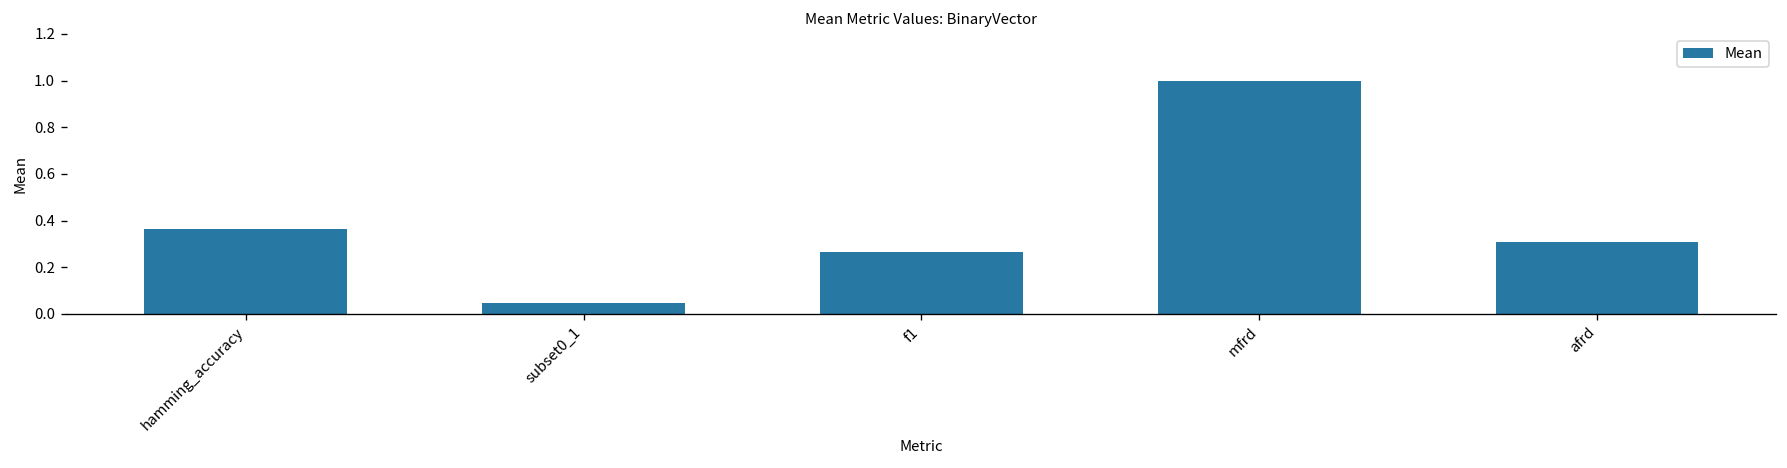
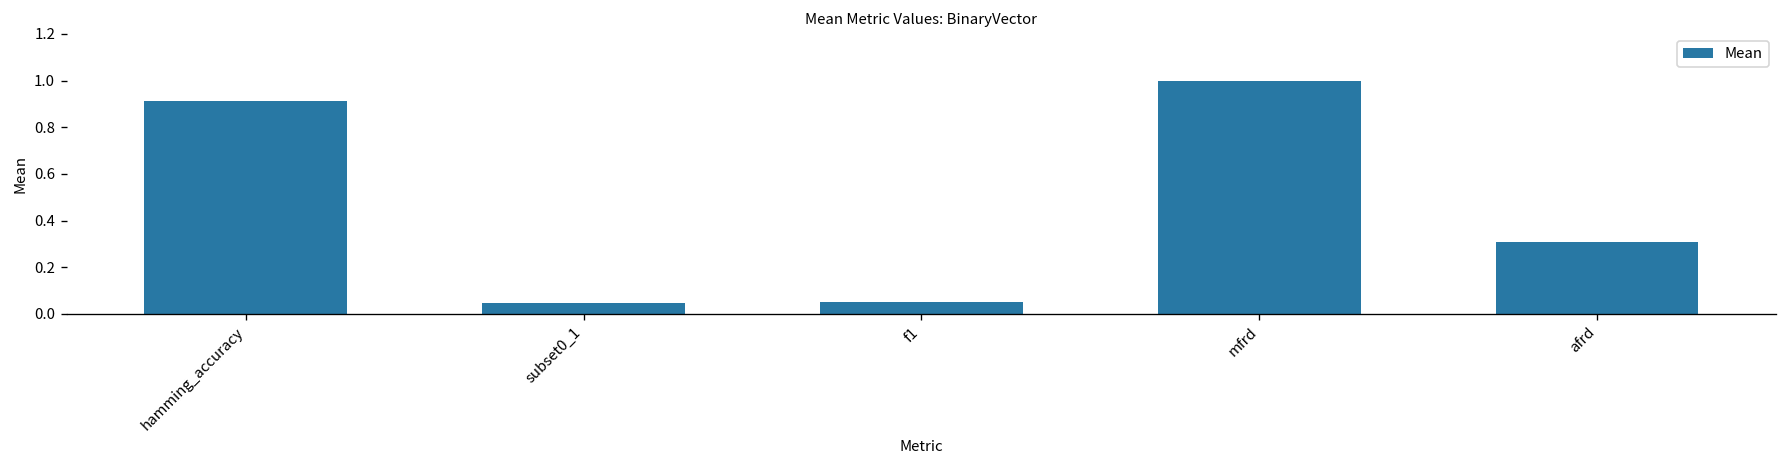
hamming_accuracy: 0.36 -> 0.91
f1: 0.26 -> 0.05
